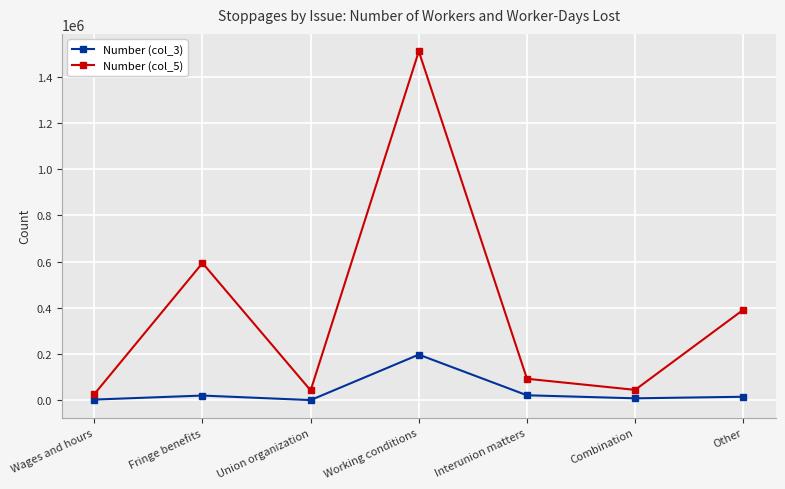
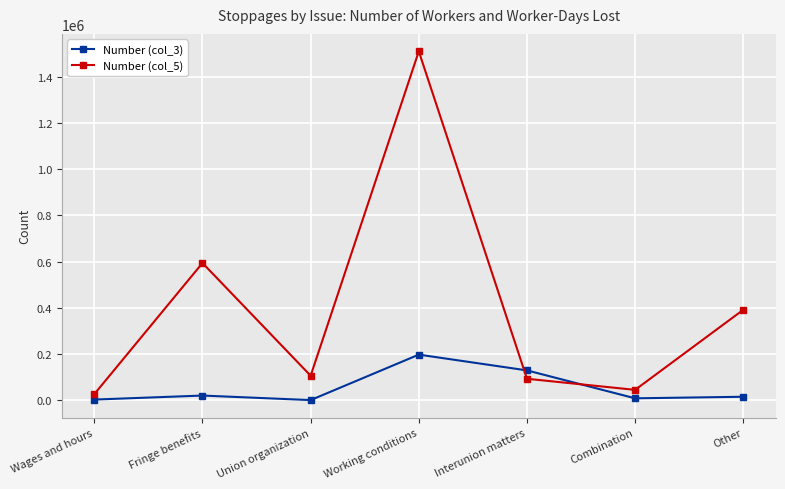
Number (col_5), Union organization: 40000 -> 110000
Number (col_3), Interunion matters: 20000 -> 130000
